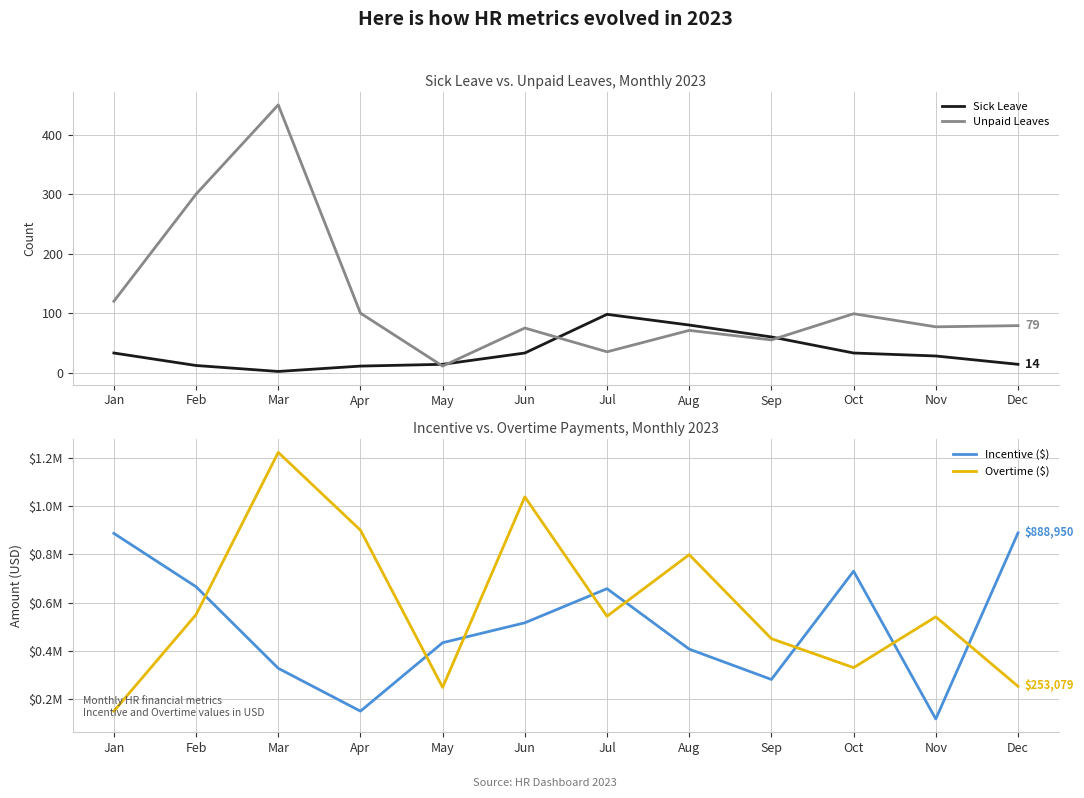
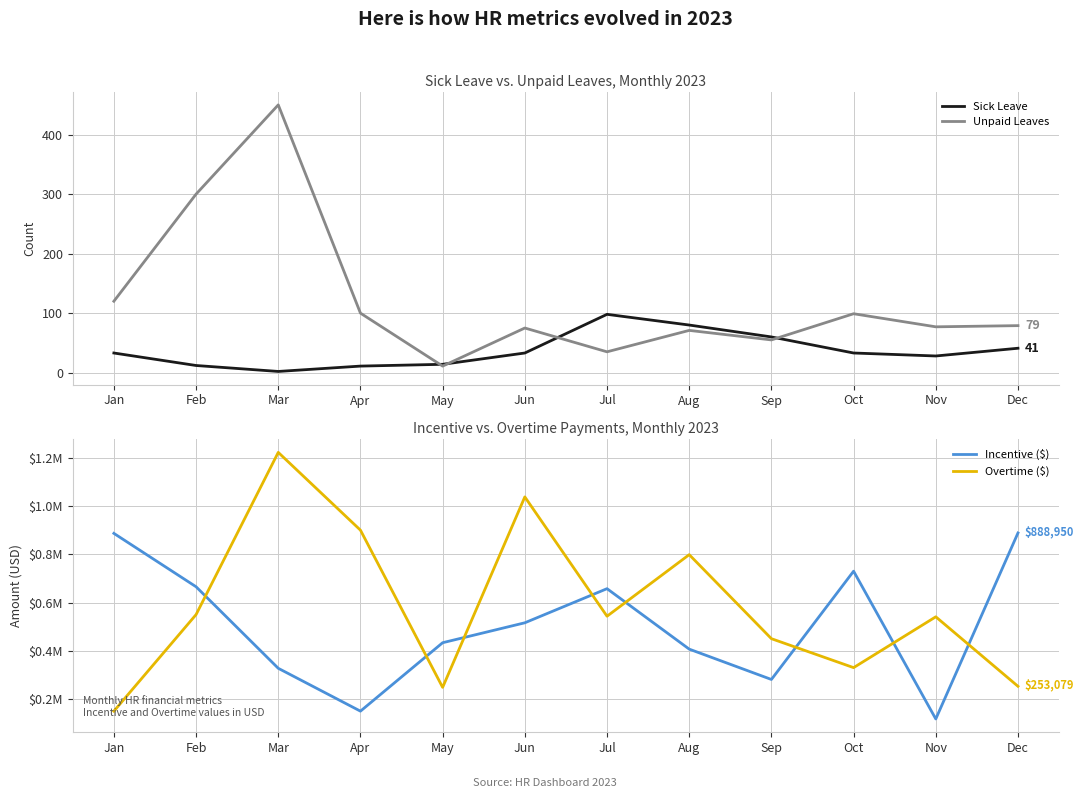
Sick Leave vs. Unpaid Leaves, Monthly 2023, Sick Leave, Dec: 14 -> 41
